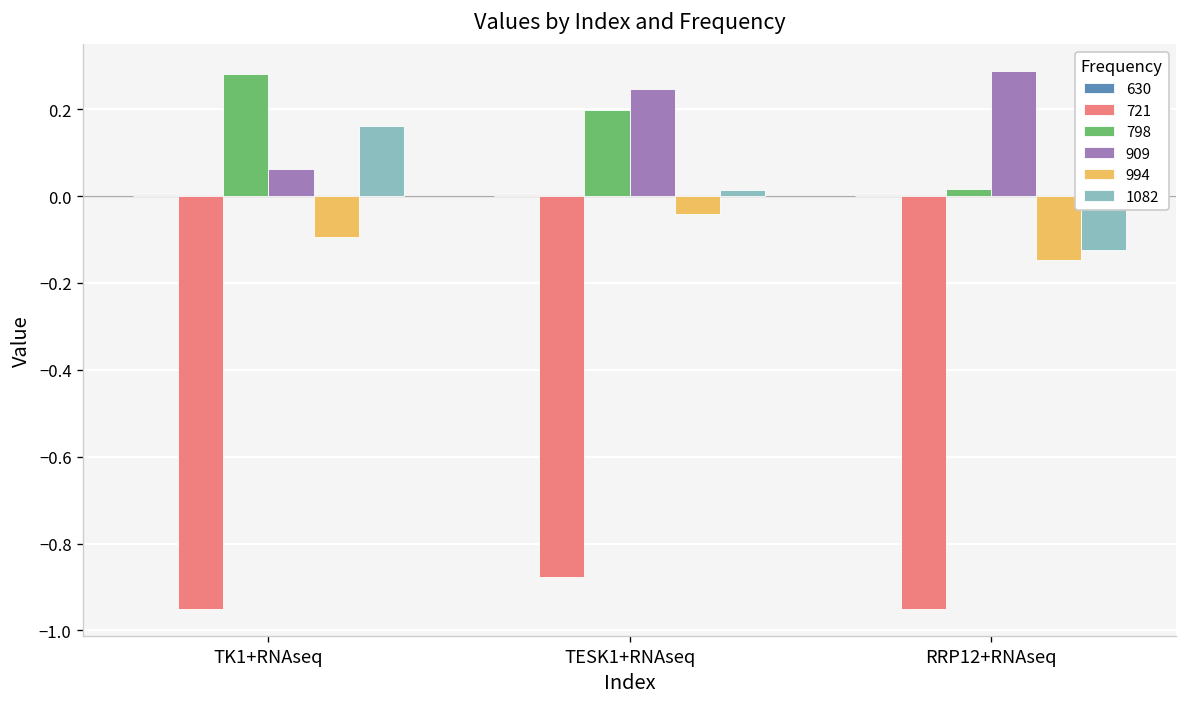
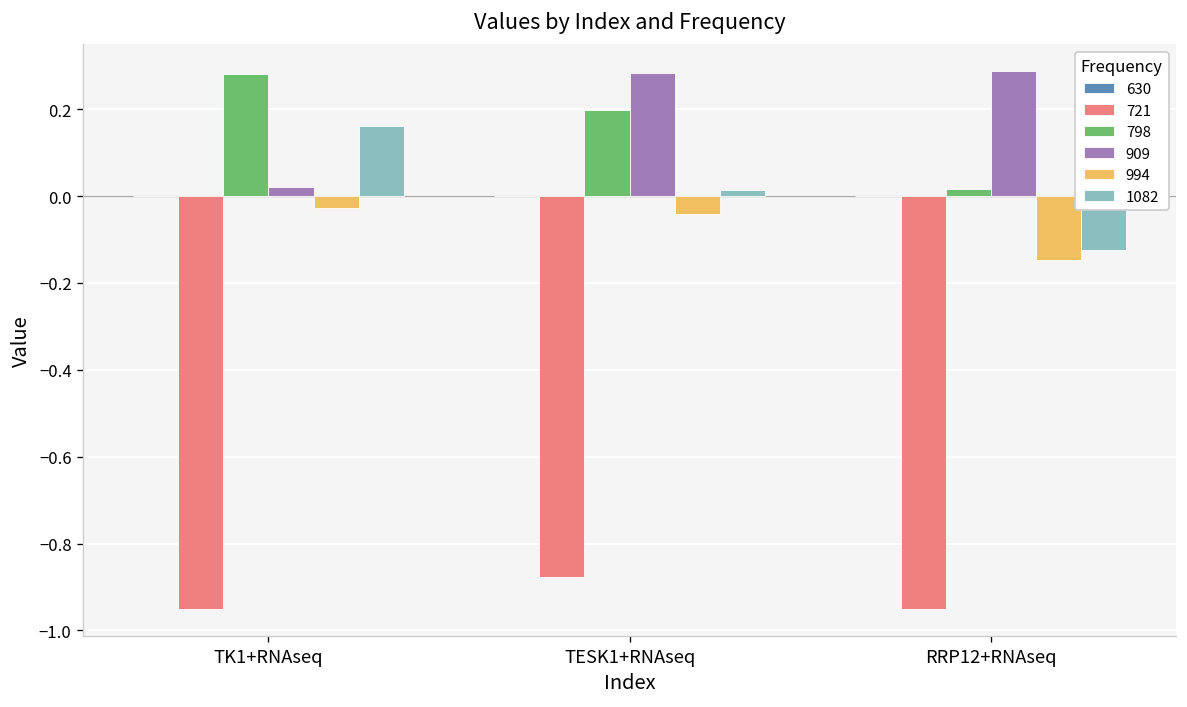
909, TK1+RNAseq: 0.06 -> 0.02
994, TK1+RNAseq: -0.09 -> -0.03
909, TESK1+RNAseq: 0.25 -> 0.28
